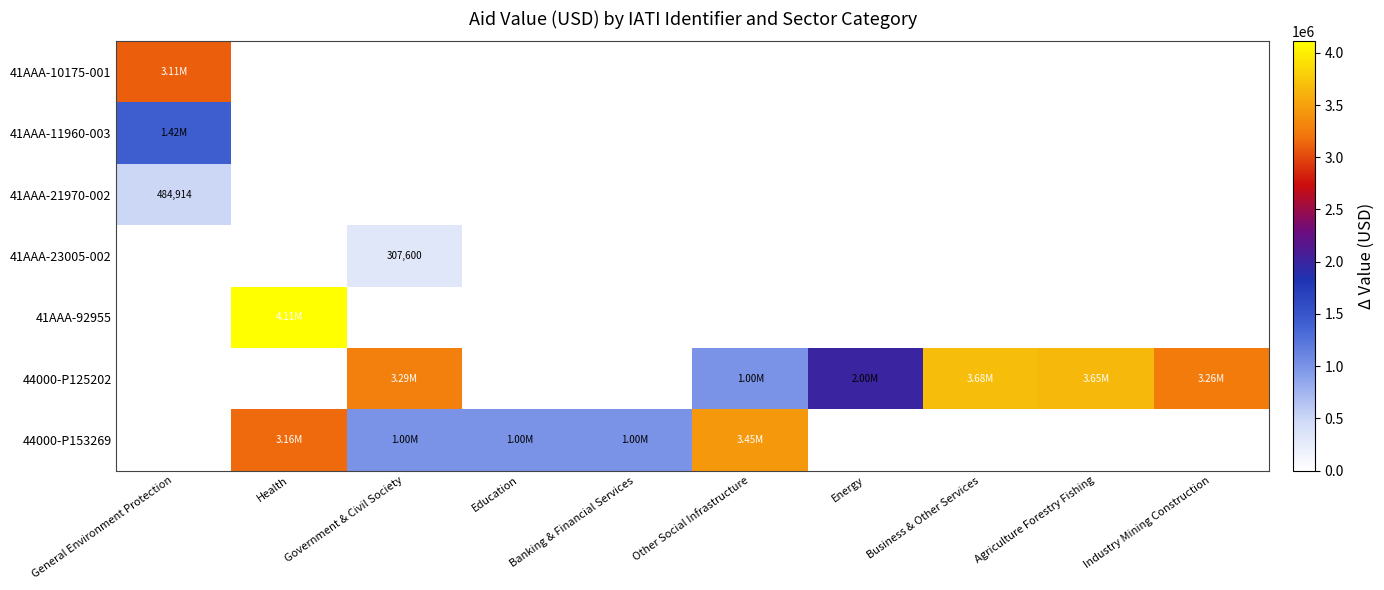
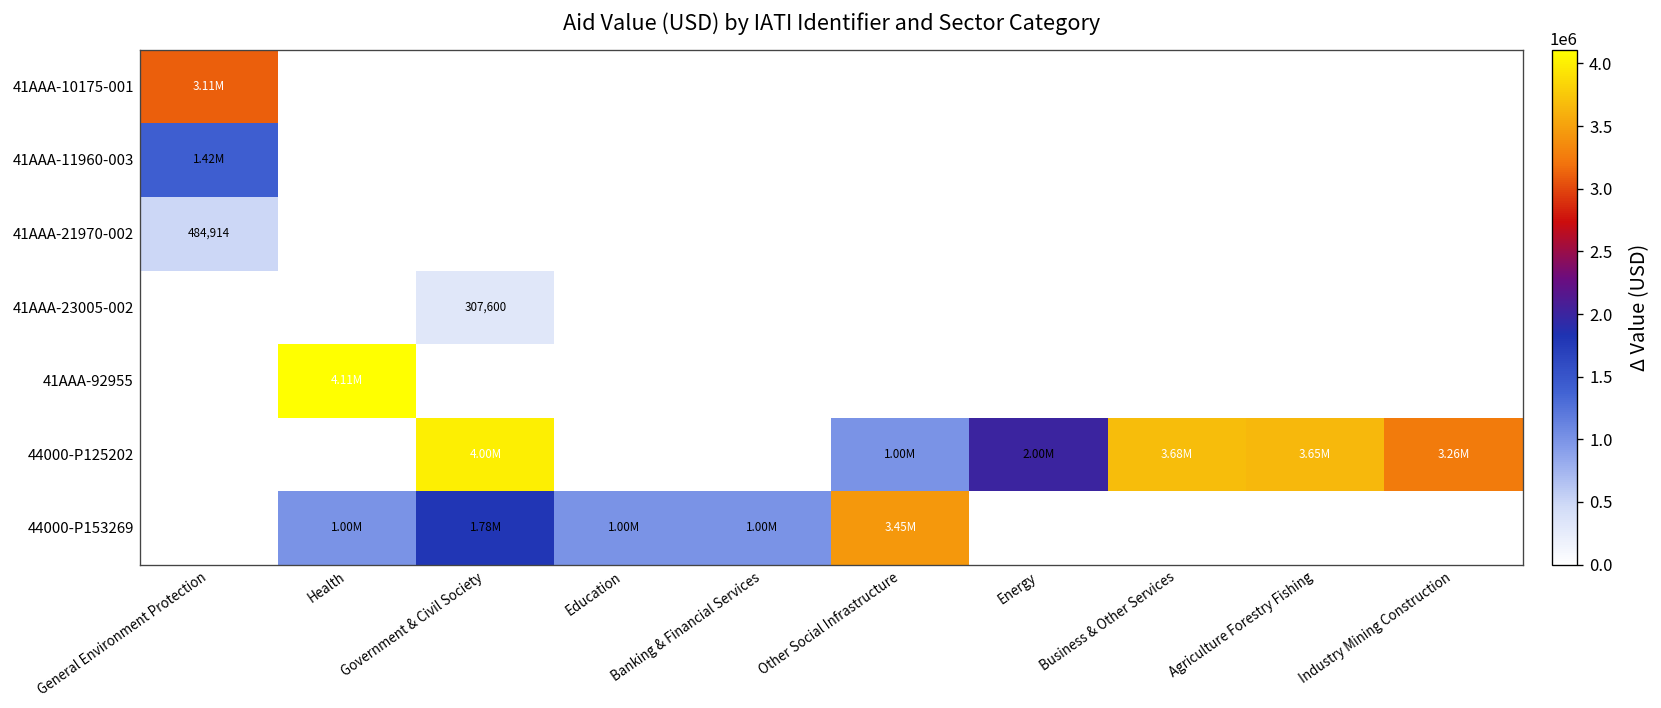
44000-P125202, Government & Civil Society: 3.29M -> 4.00M
44000-P153269, Health: 3.16M -> 1.00M
44000-P153269, Government & Civil Society: 1.00M -> 1.78M
